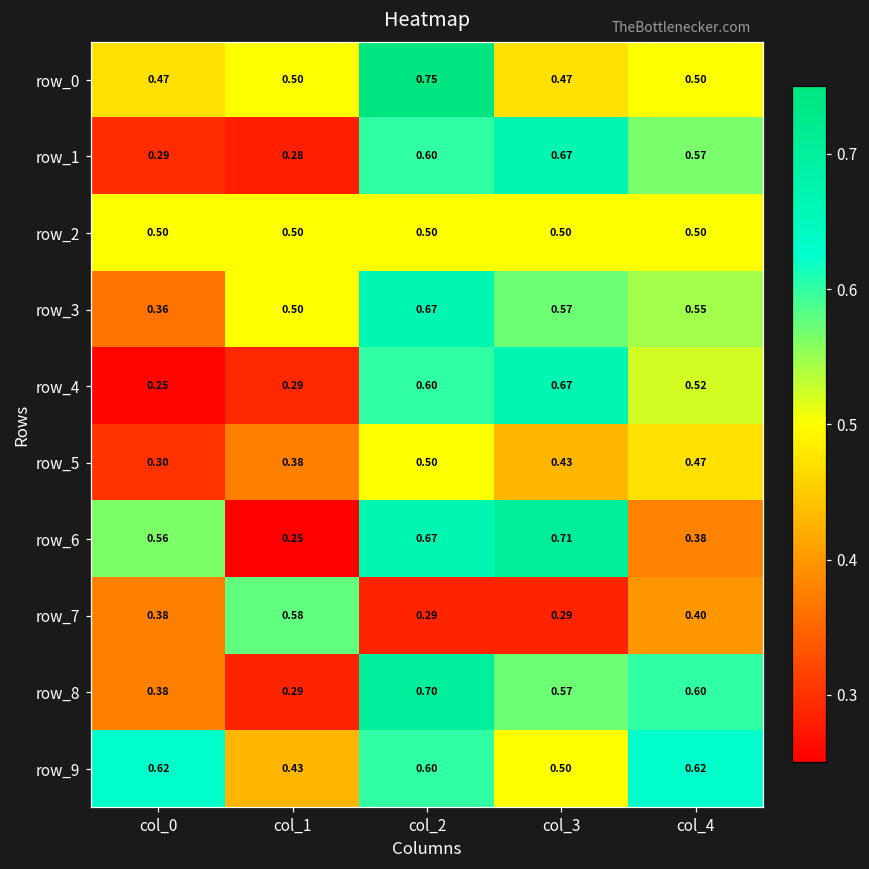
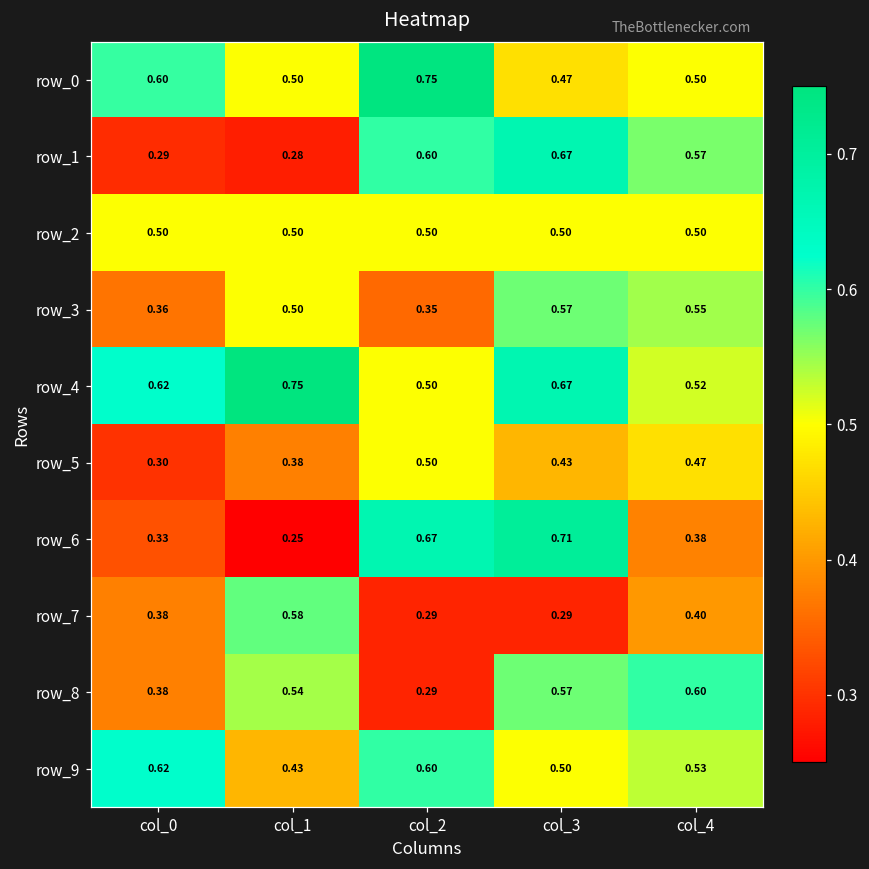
row_0, col_0: 0.47 -> 0.60
row_3, col_2: 0.67 -> 0.35
row_4, col_0: 0.25 -> 0.62
row_4, col_1: 0.29 -> 0.75
row_4, col_2: 0.60 -> 0.50
row_6, col_0: 0.56 -> 0.33
row_8, col_1: 0.29 -> 0.54
row_8, col_2: 0.70 -> 0.29
row_9, col_4: 0.62 -> 0.53
